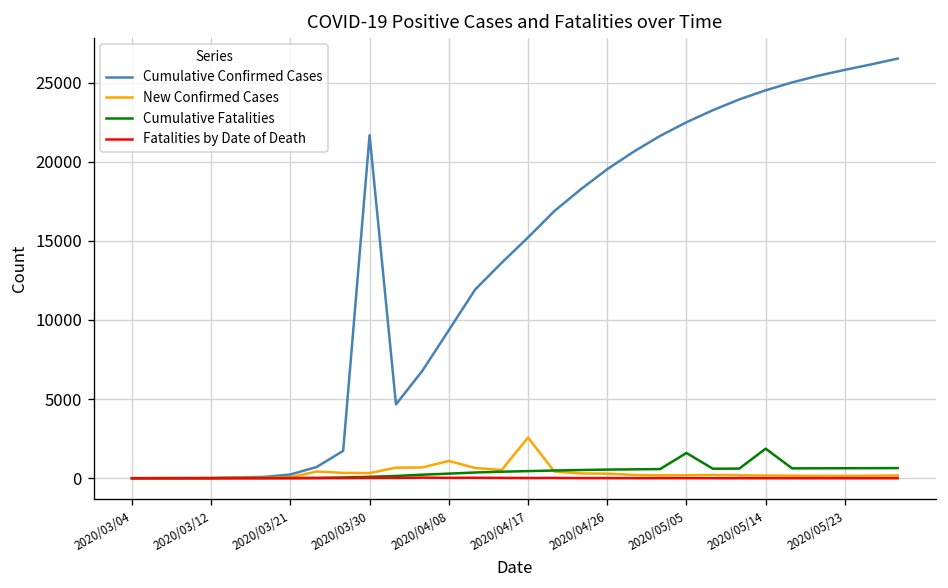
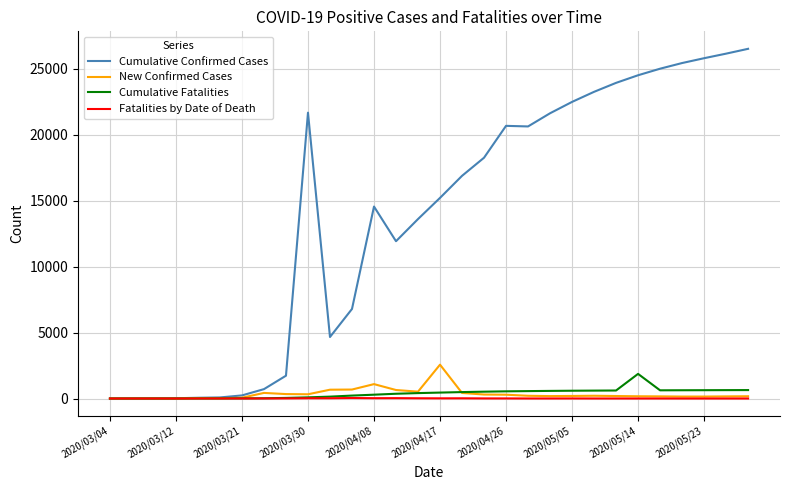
Cumulative Confirmed Cases, 2020/04/08: 9400 -> 14600
Cumulative Confirmed Cases, 2020/04/26: 19500 -> 20700
Cumulative Fatalities, 2020/05/05: 1600 -> 600
